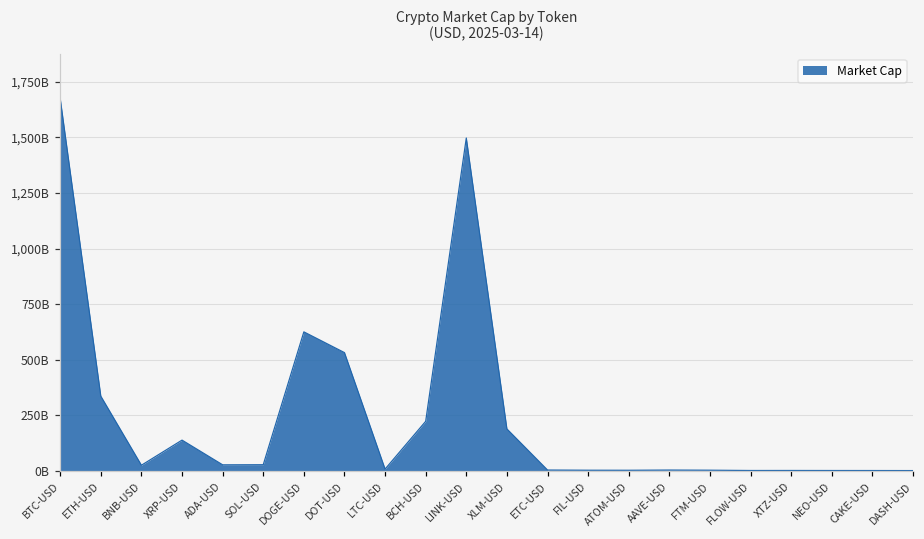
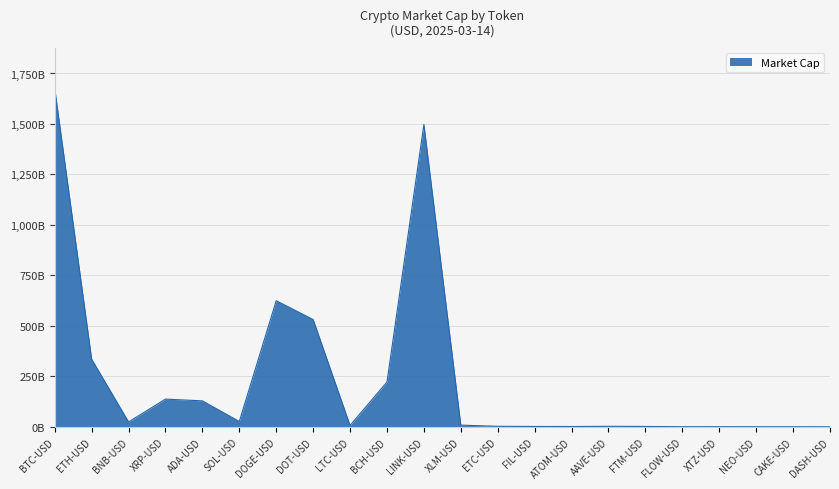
ADA-USD: 30,000,000,000 -> 130,000,000,000
XLM-USD: 190,000,000,000 -> 10,000,000,000
